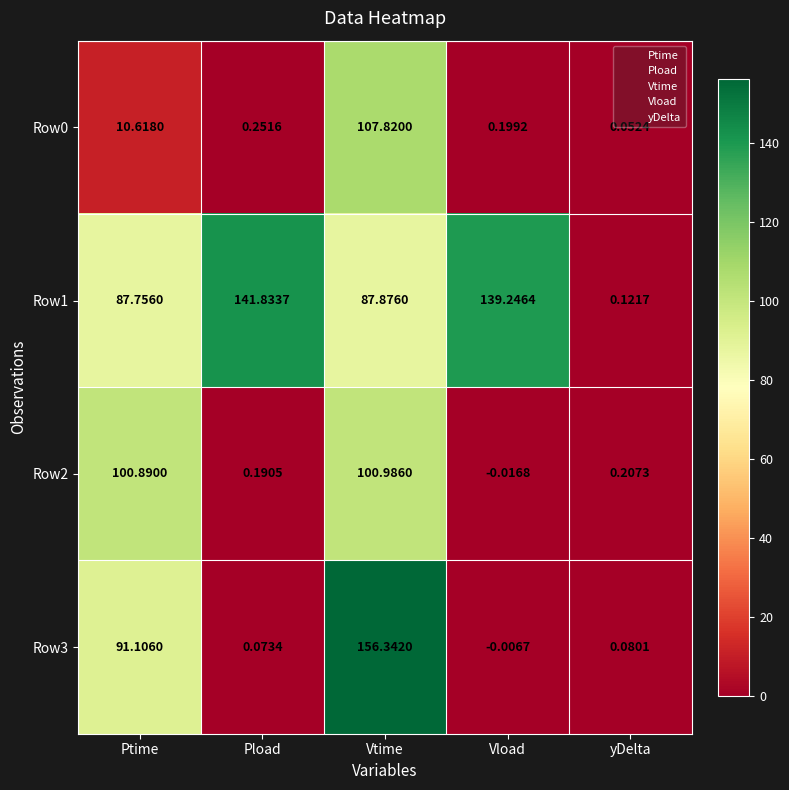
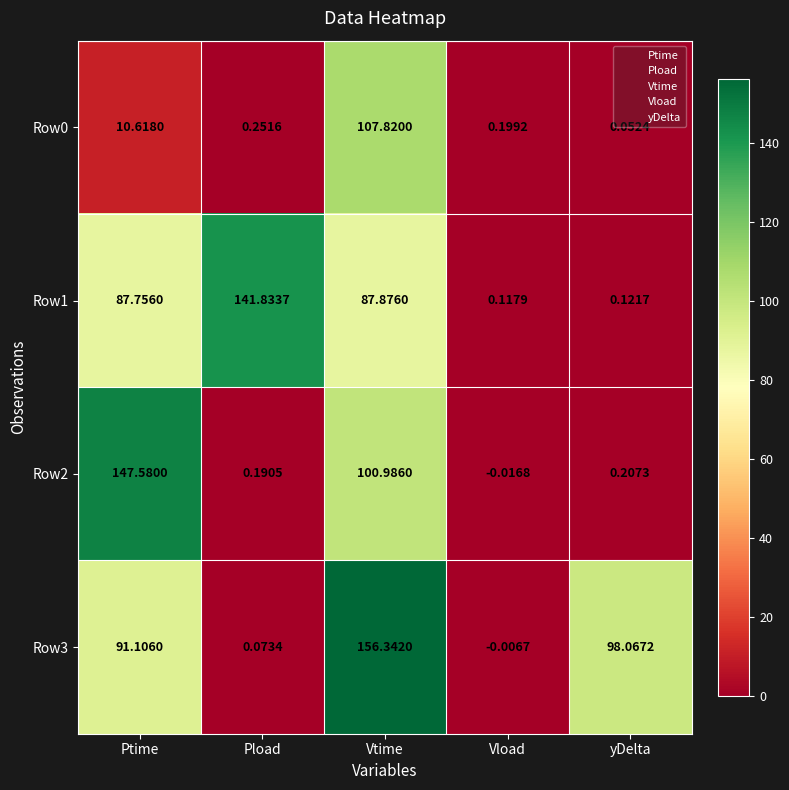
Row1, Vload: 139.2464 -> 0.1179
Row2, Ptime: 100.8900 -> 147.5800
Row3, yDelta: 0.0801 -> 98.0672
